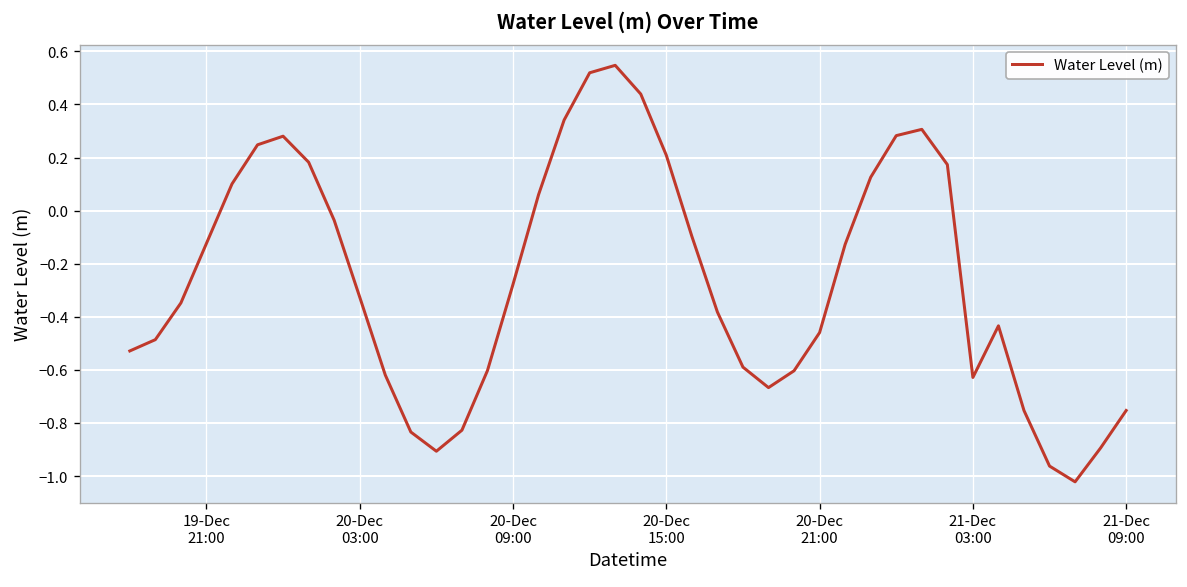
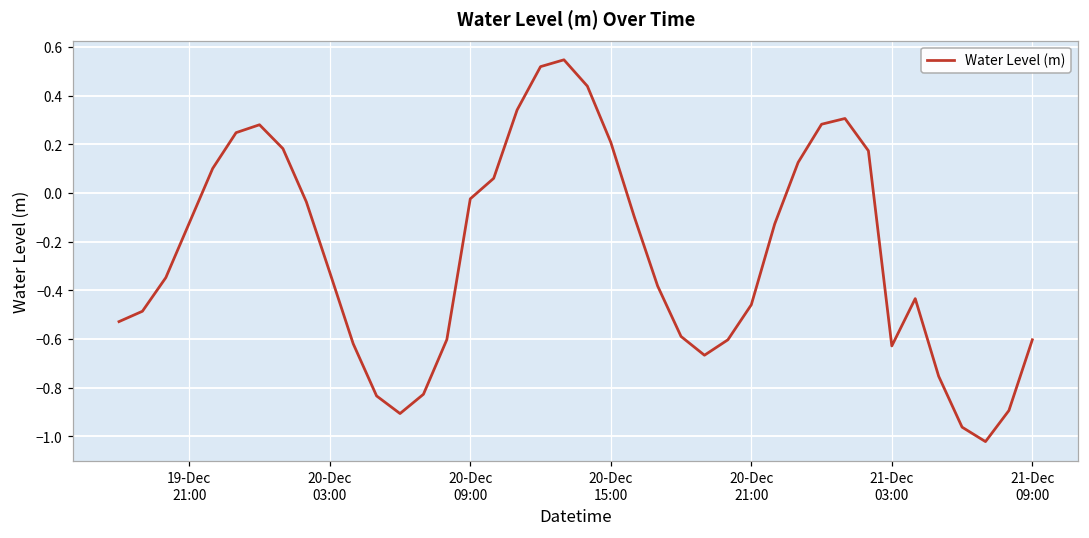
20-Dec 09:00: -0.28 -> -0.02
21-Dec 09:00: -0.75 -> -0.60
